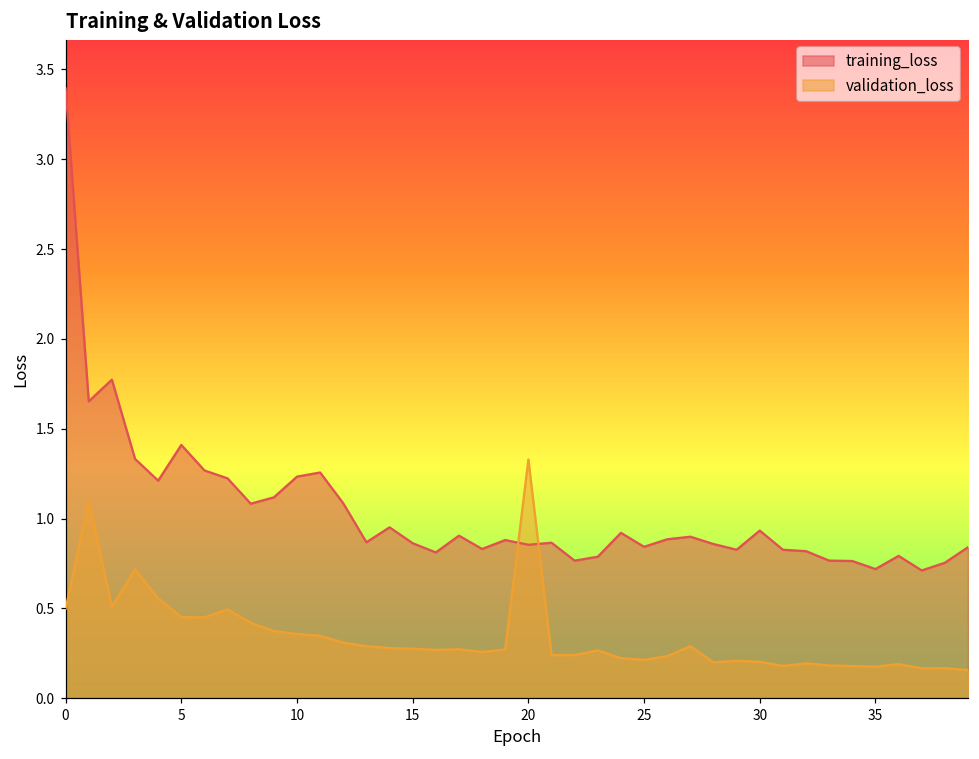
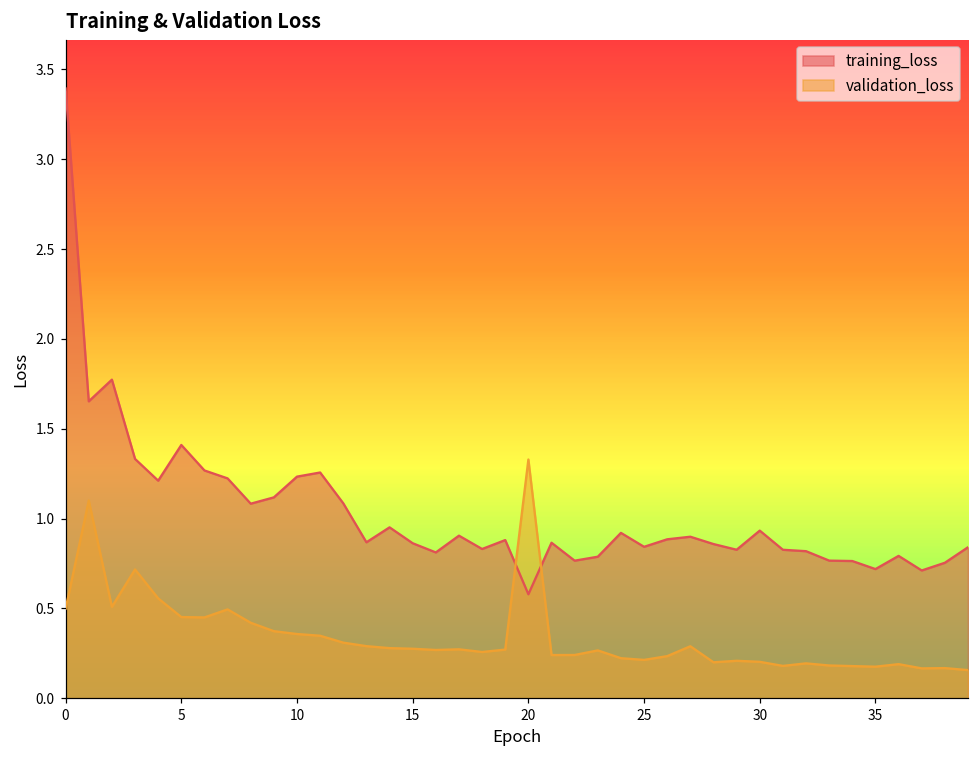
training_loss, 20: 0.85 -> 0.58
